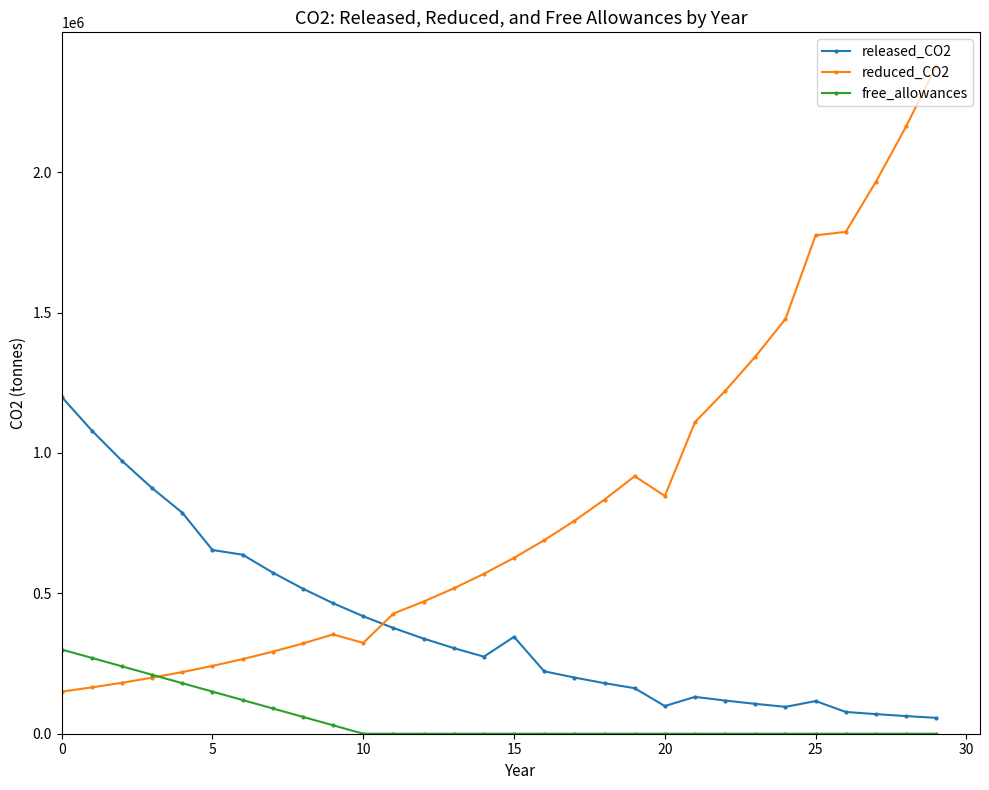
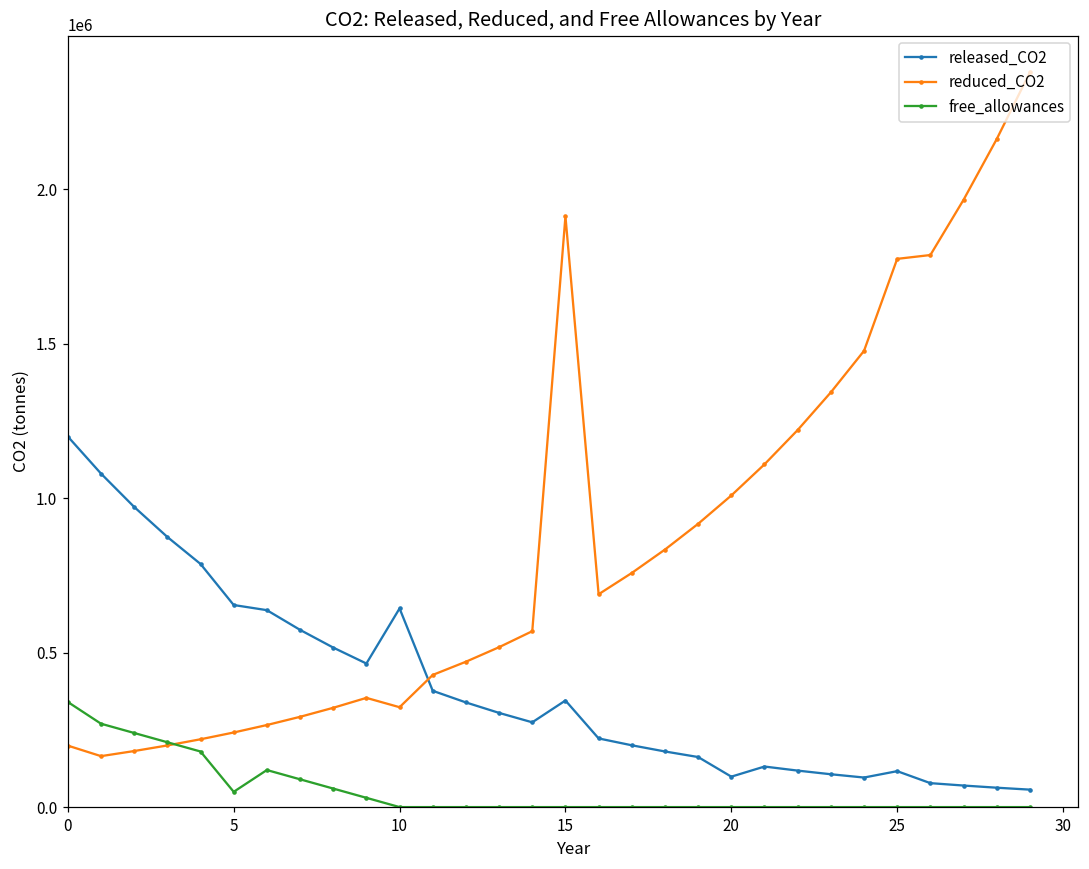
reduced_CO2, 0: 150000 -> 200000
free_allowances, 0: 300000 -> 340000
free_allowances, 5: 150000 -> 50000
released_CO2, 10: 420000 -> 640000
reduced_CO2, 15: 630000 -> 1910000
reduced_CO2, 20: 850000 -> 1010000
